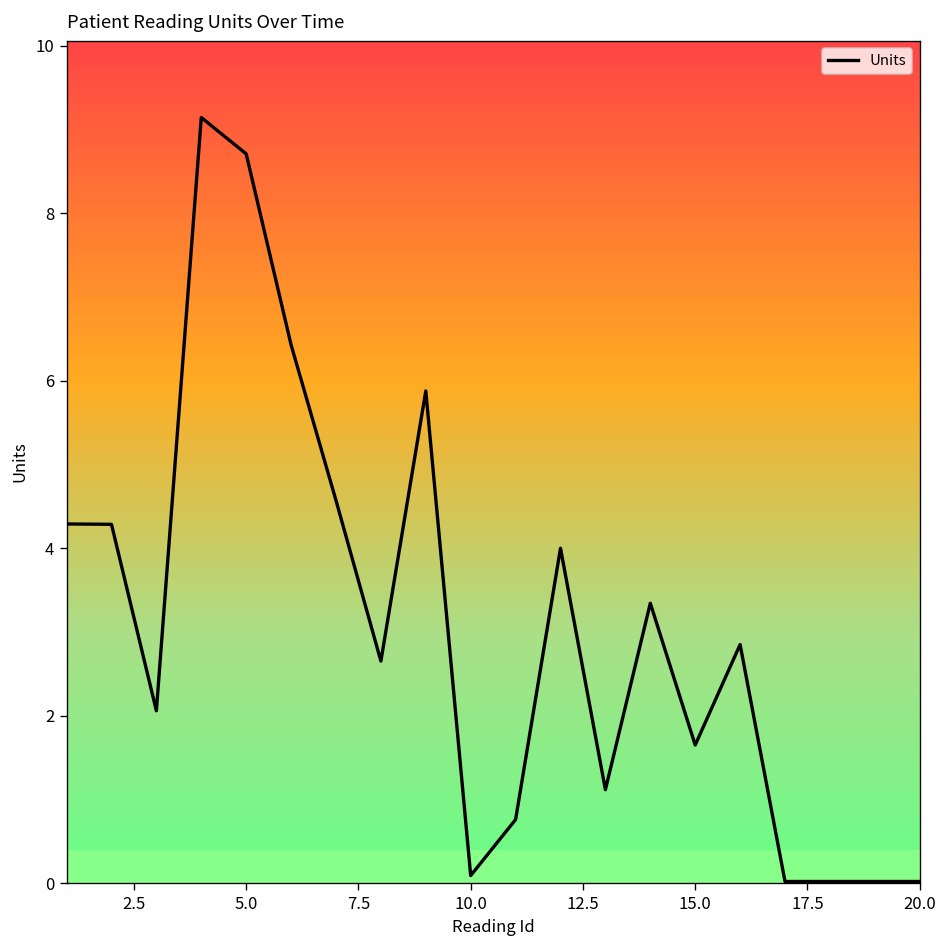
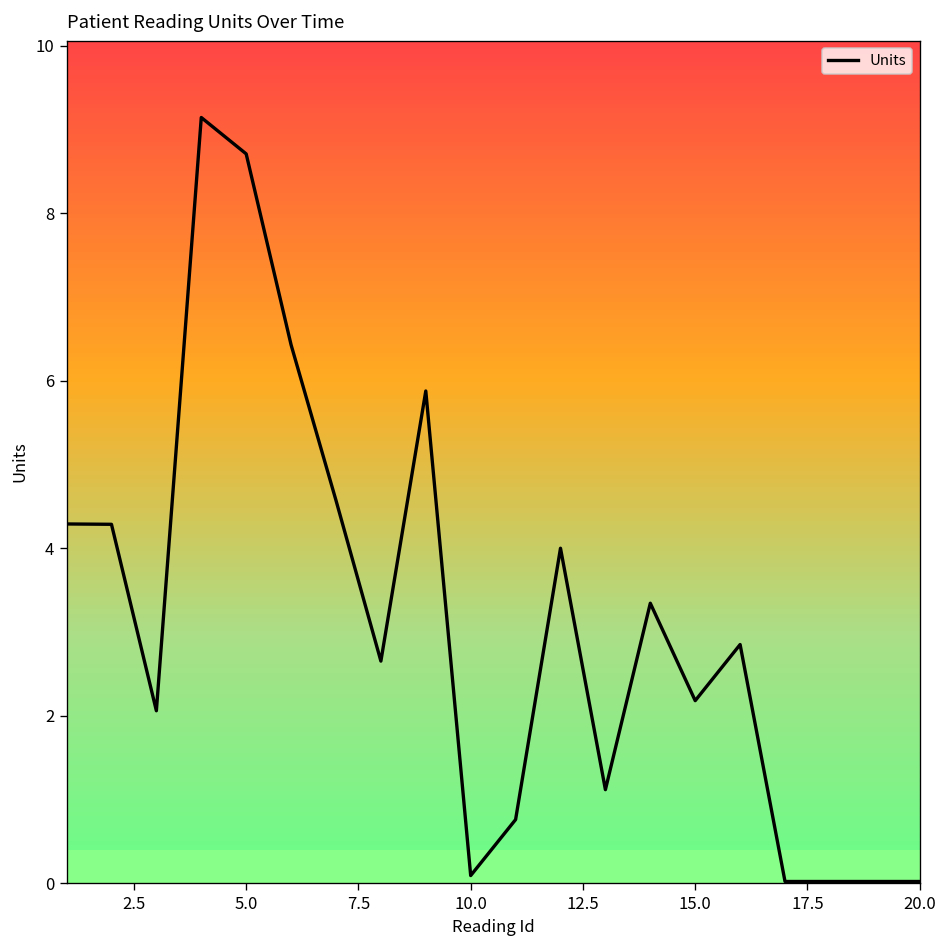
15.0: 1.7 -> 2.2
